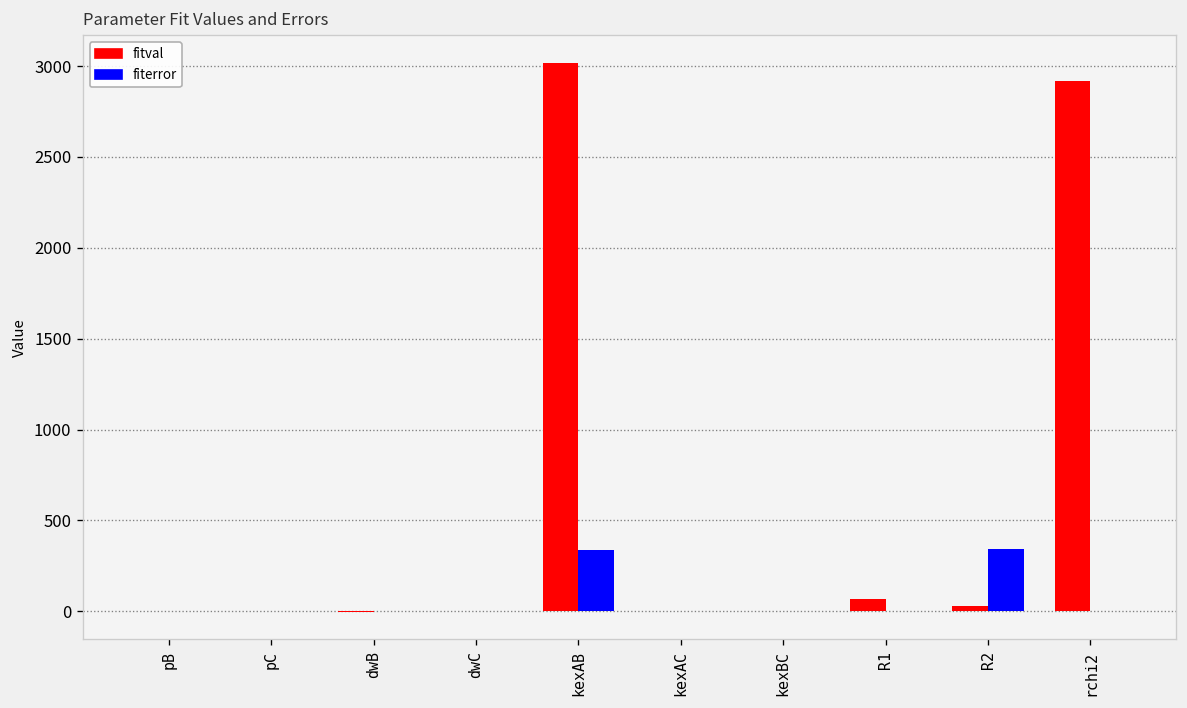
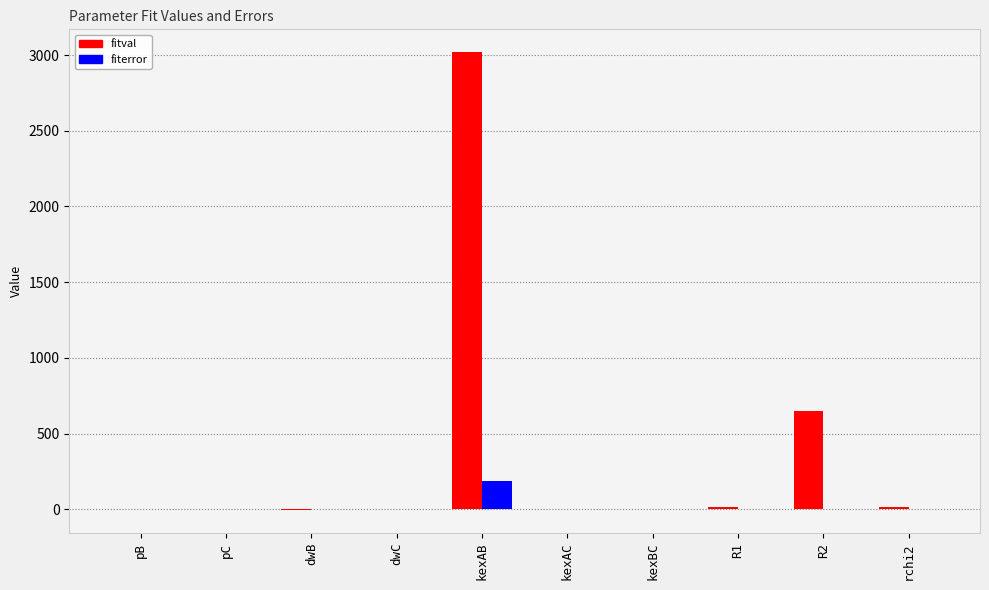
fiterror, kexAB: 340 -> 190
fitval, R1: 70 -> 10
fitval, R2: 30 -> 650
fiterror, R2: 350 -> 0
fitval, rchi2: 2920 -> 20
